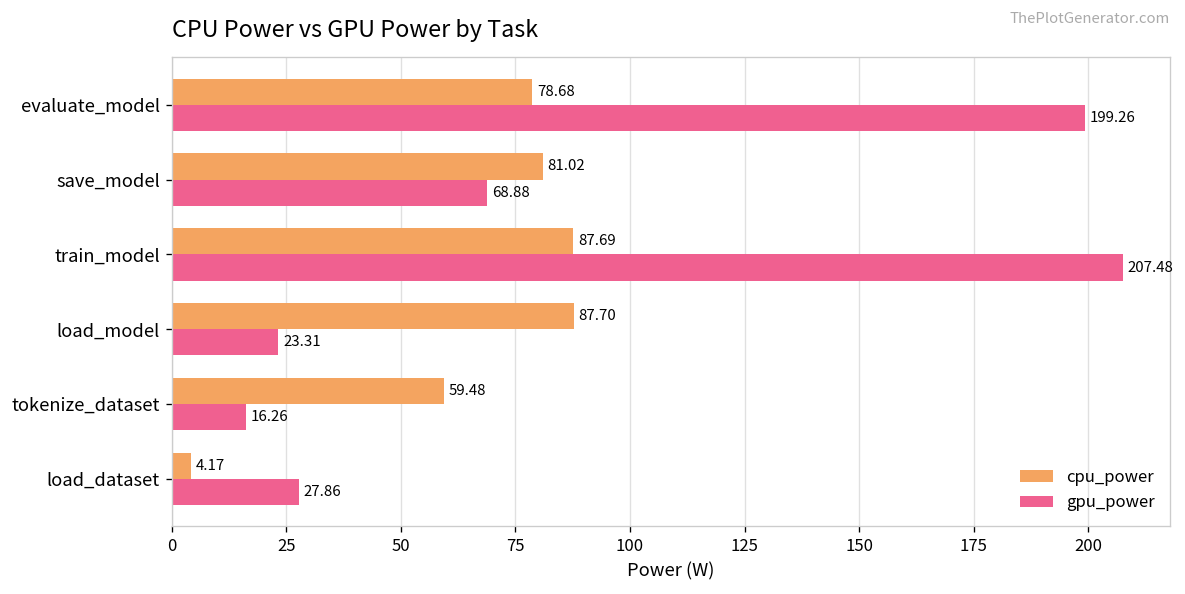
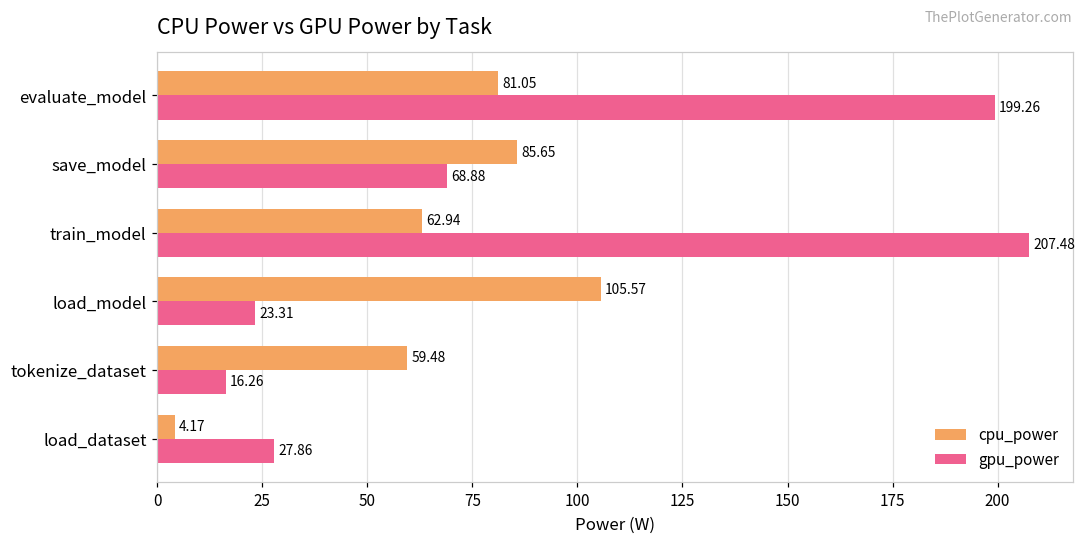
cpu_power, evaluate_model: 78.68 -> 81.05
cpu_power, save_model: 81.02 -> 85.65
cpu_power, train_model: 87.69 -> 62.94
cpu_power, load_model: 87.70 -> 105.57
